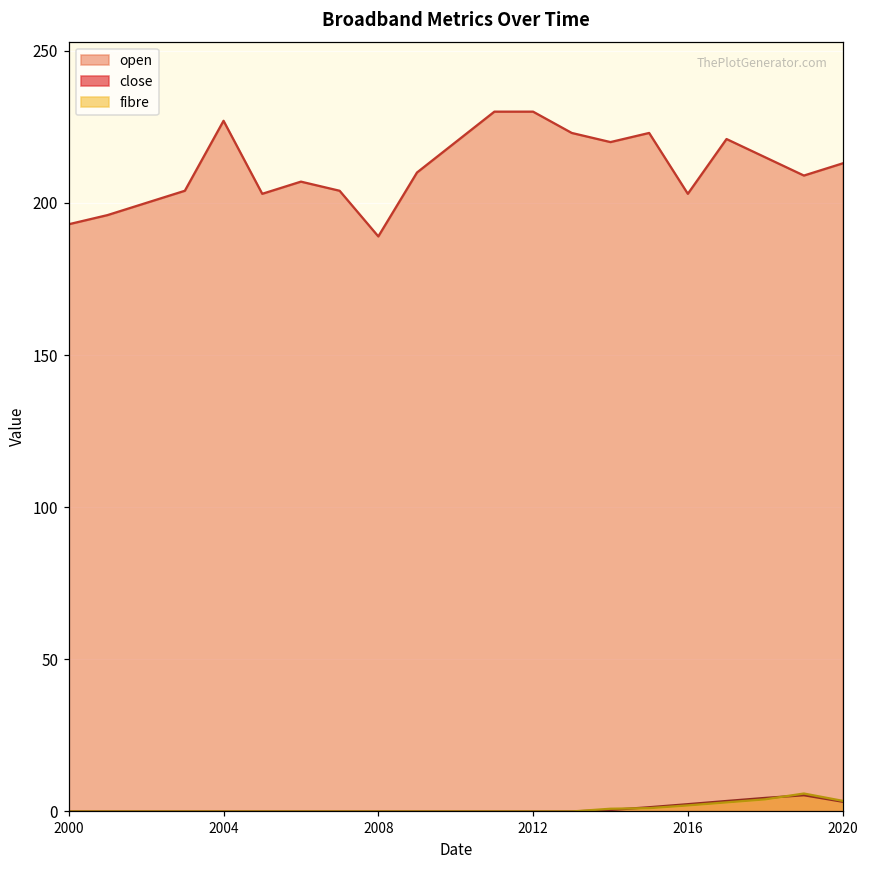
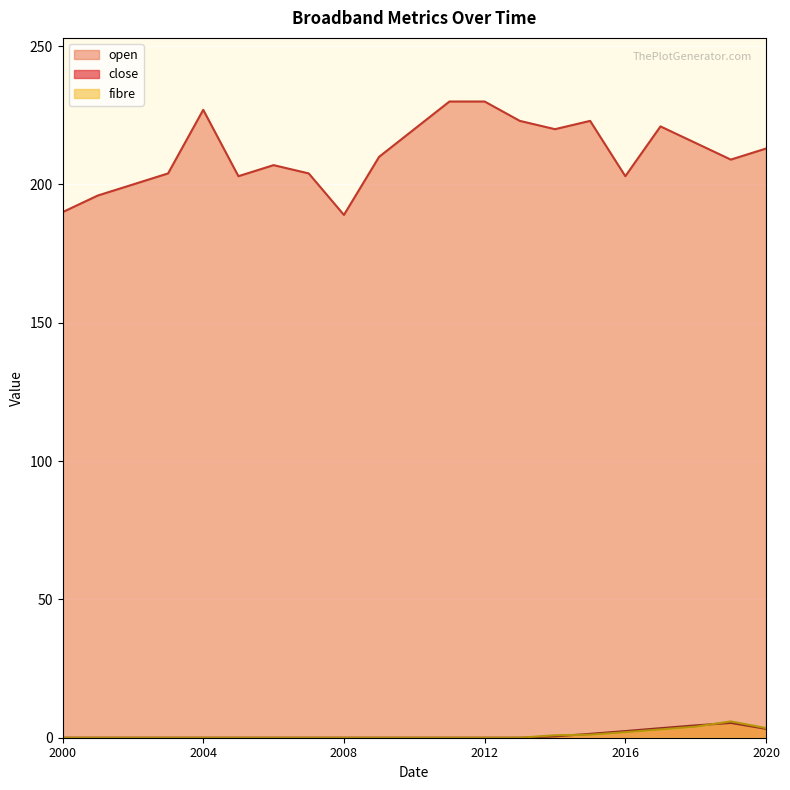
open, 2000: 193 -> 190
